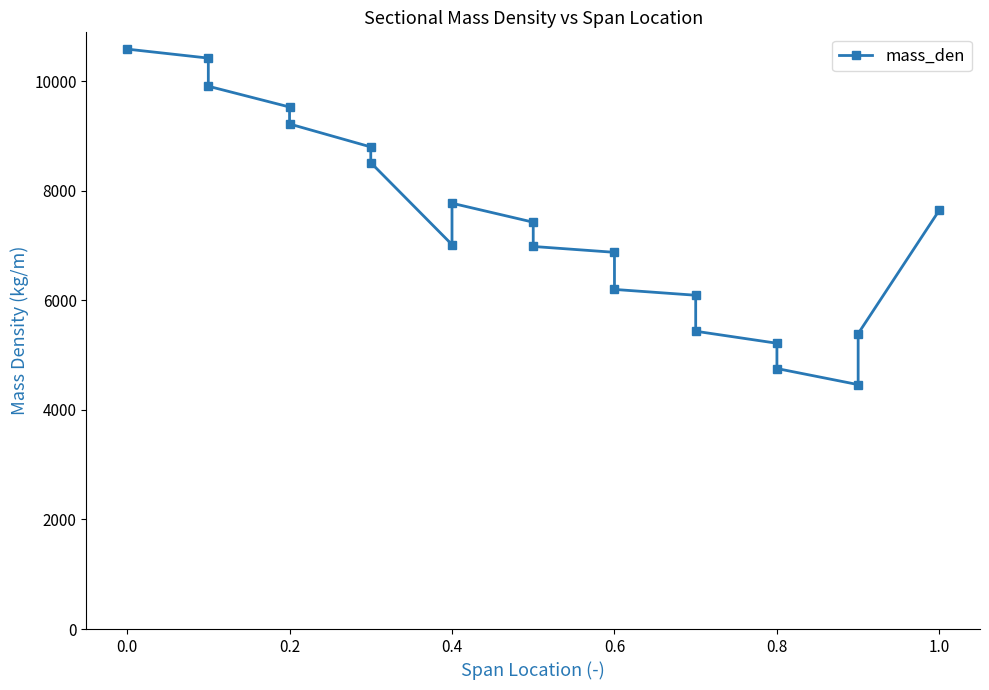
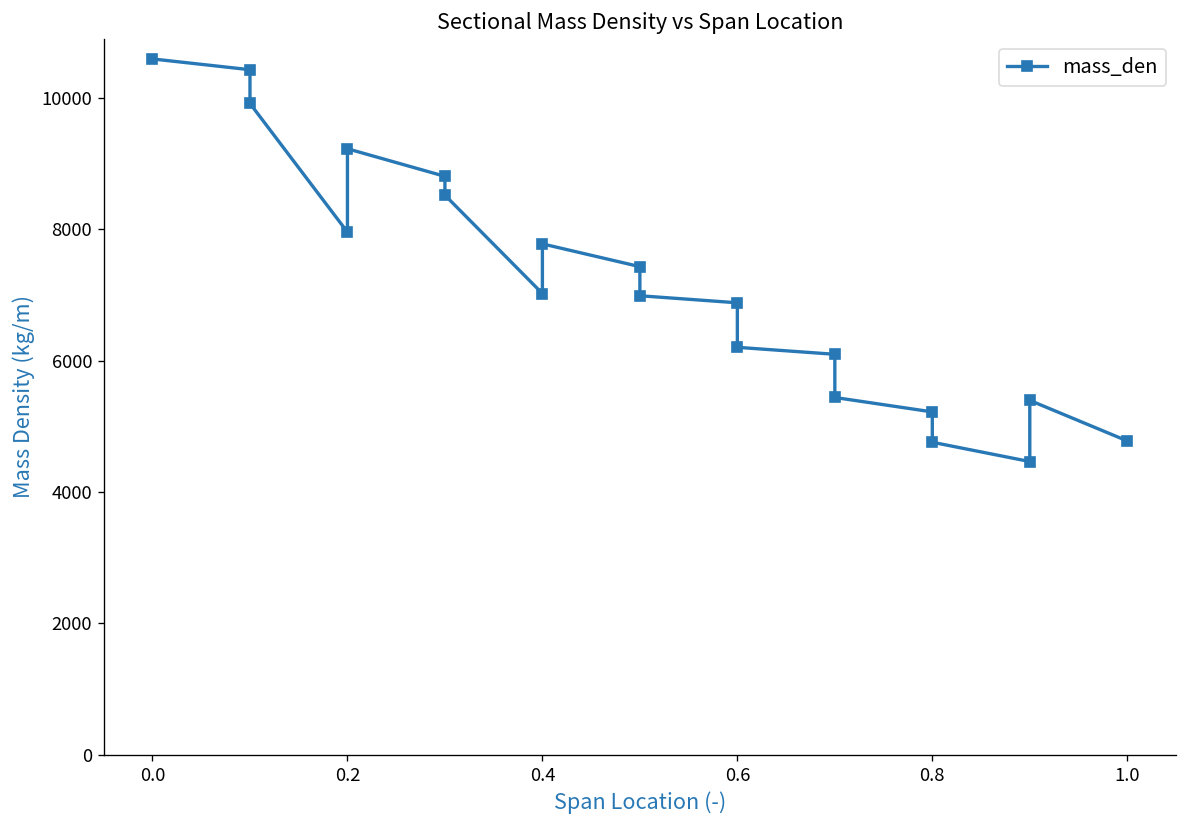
0.2: 9500 -> 8000
1.0: 7600 -> 4800
